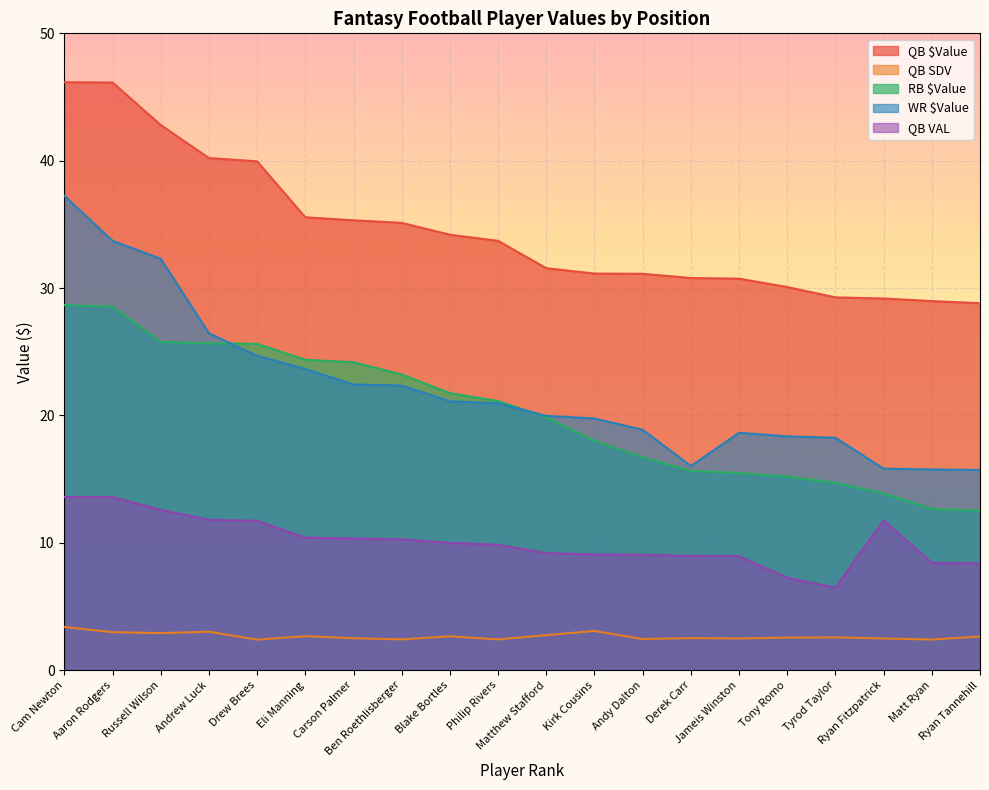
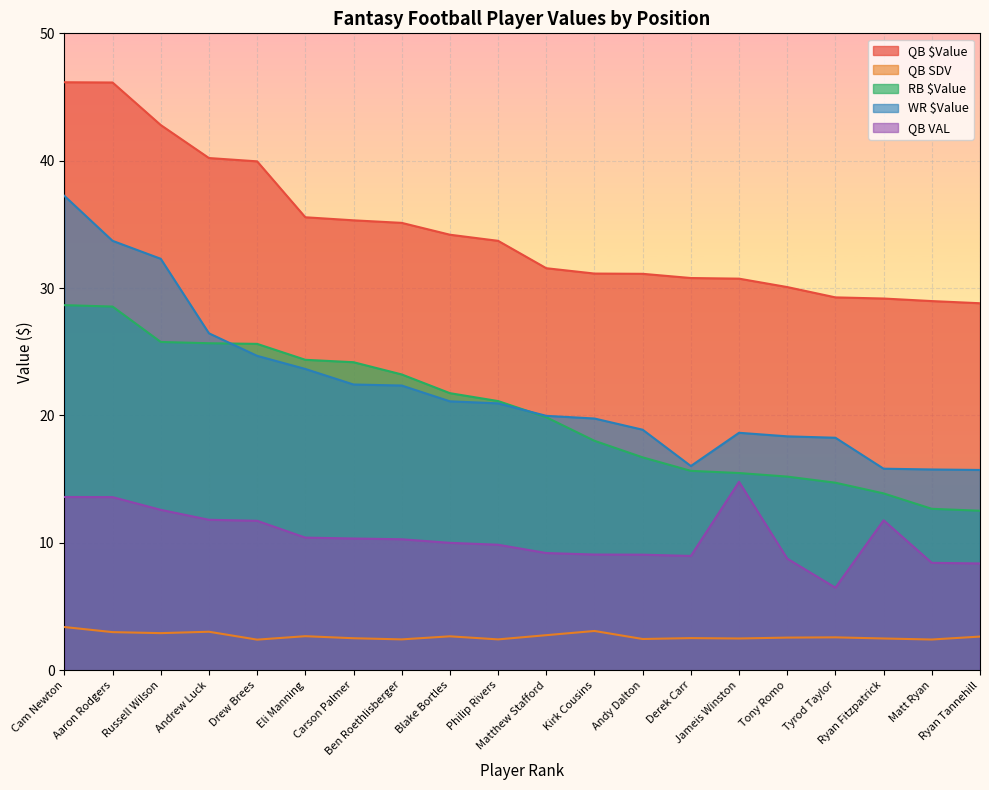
QB VAL, Jameis Winston: 9.0 -> 14.8
QB VAL, Tony Romo: 7.3 -> 8.8
